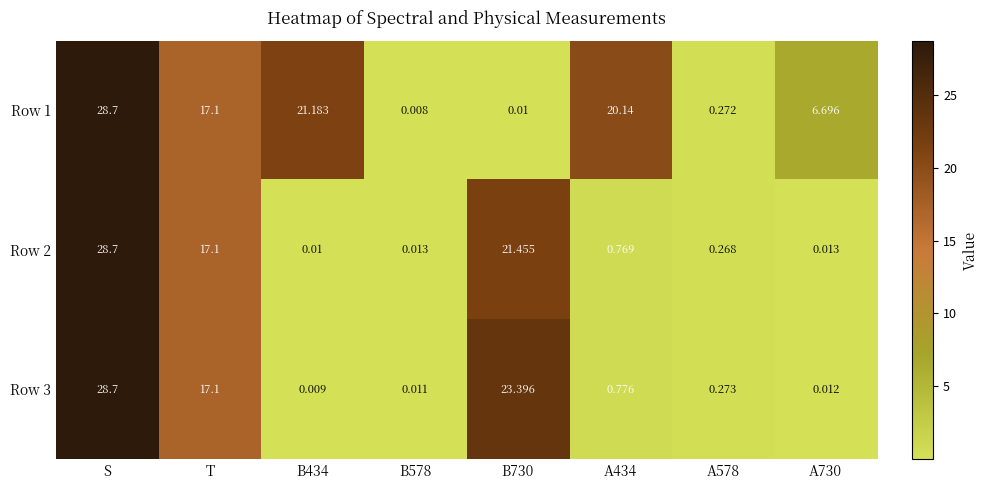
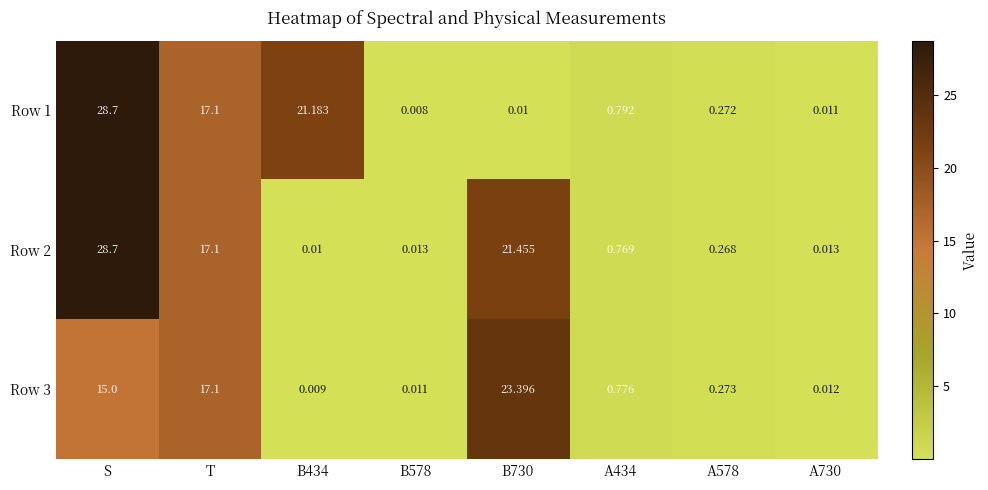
Row 1, A434: 20.14 -> 0.792
Row 1, A730: 6.696 -> 0.011
Row 3, S: 28.7 -> 15.0
